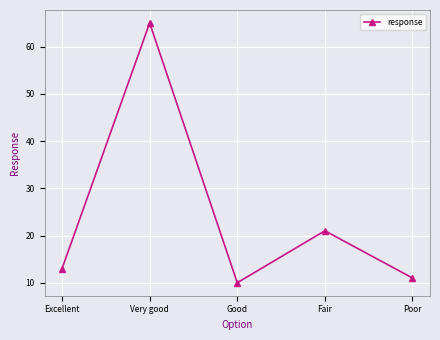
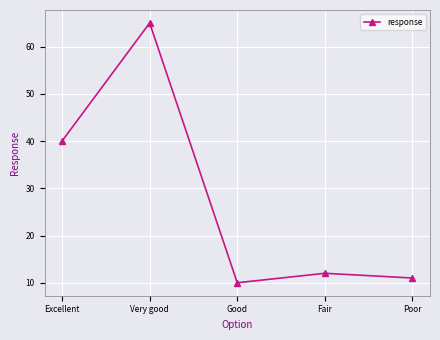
Excellent: 13 -> 40
Fair: 21 -> 12
